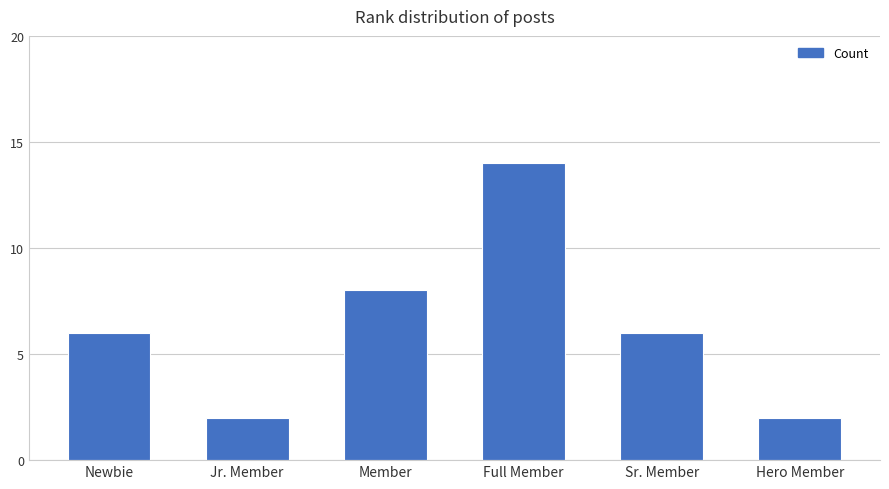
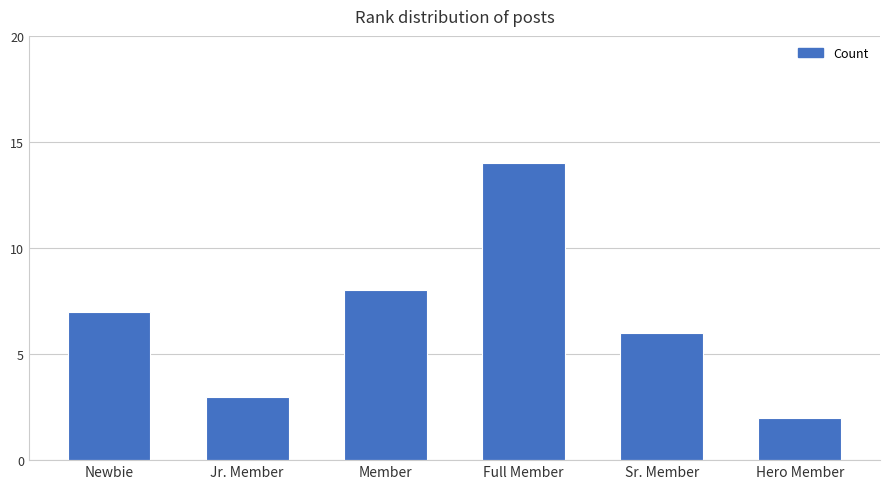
Newbie: 6 -> 7
Jr. Member: 2 -> 3
